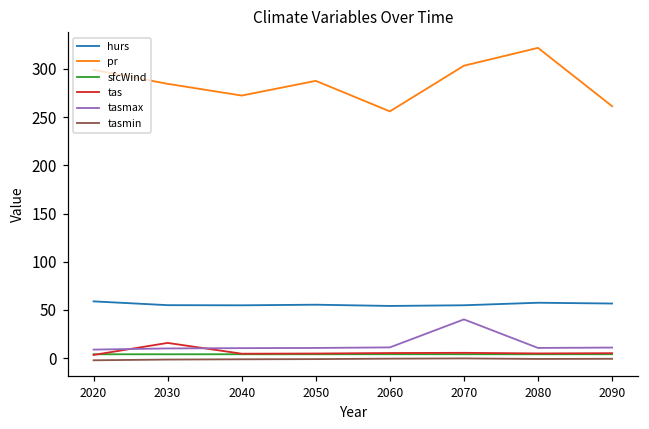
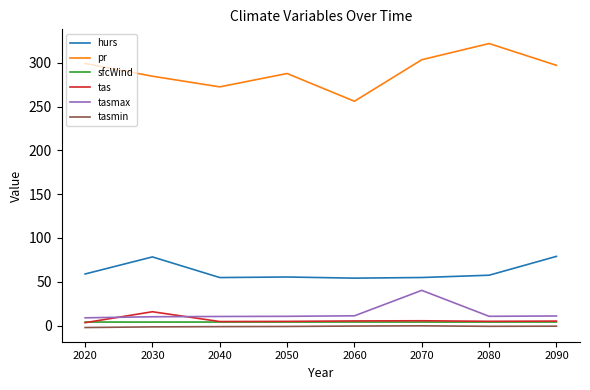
hurs, 2030: 50 -> 80
hurs, 2090: 60 -> 80
pr, 2090: 260 -> 300
